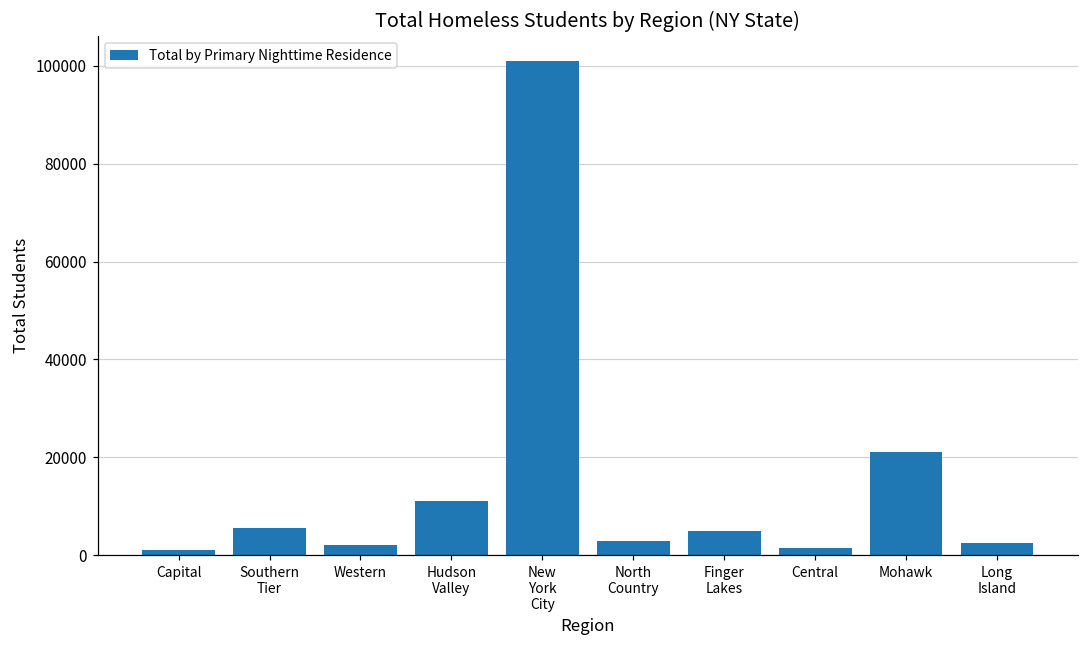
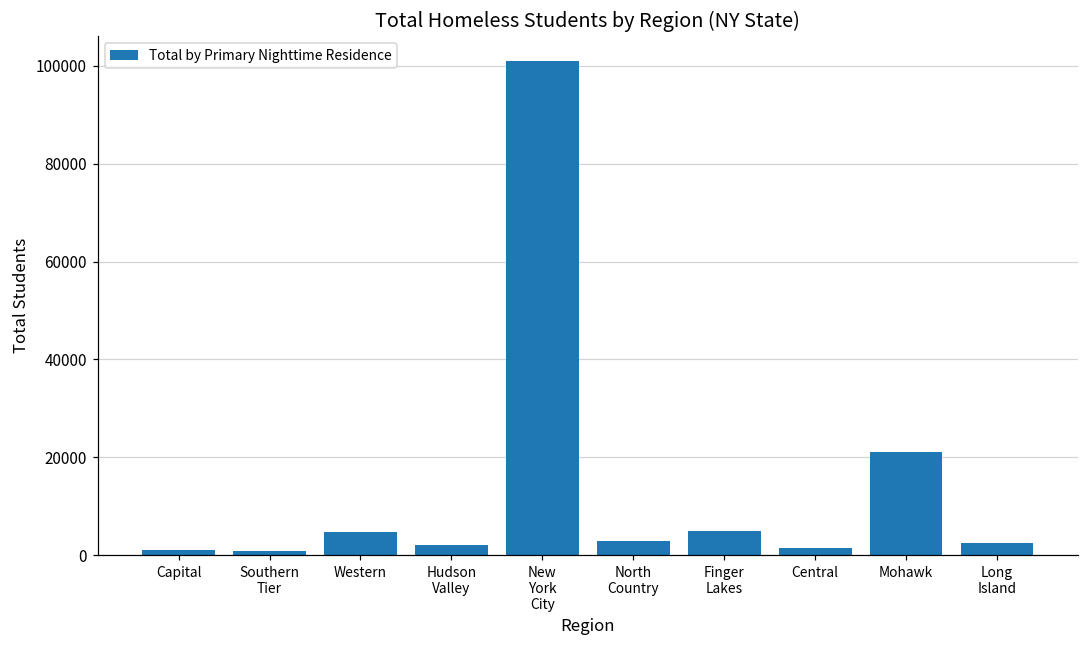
Southern Tier: 6000 -> 1000
Western: 2000 -> 5000
Hudson Valley: 11000 -> 2000
